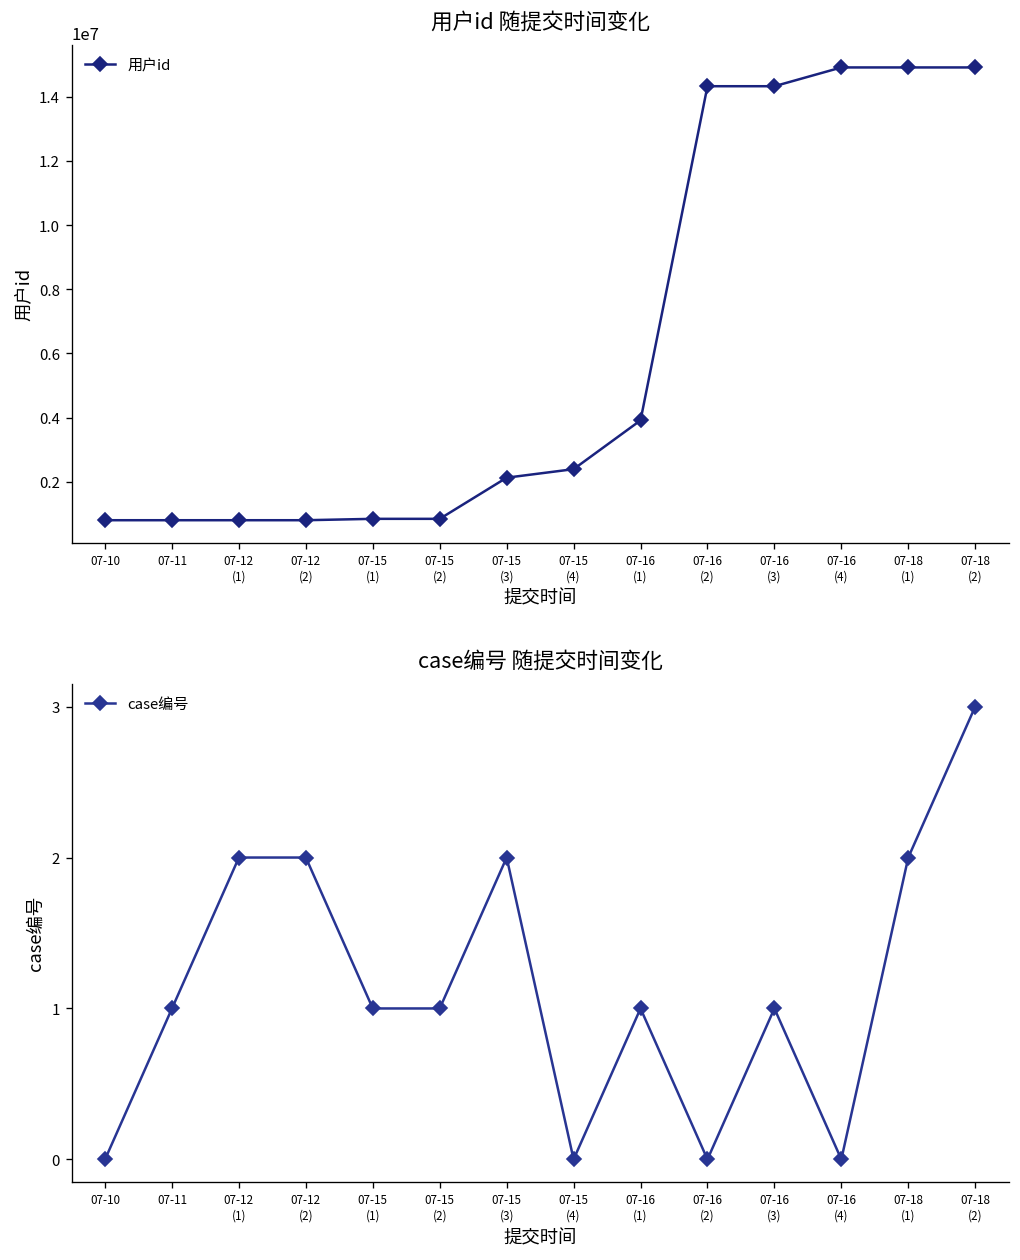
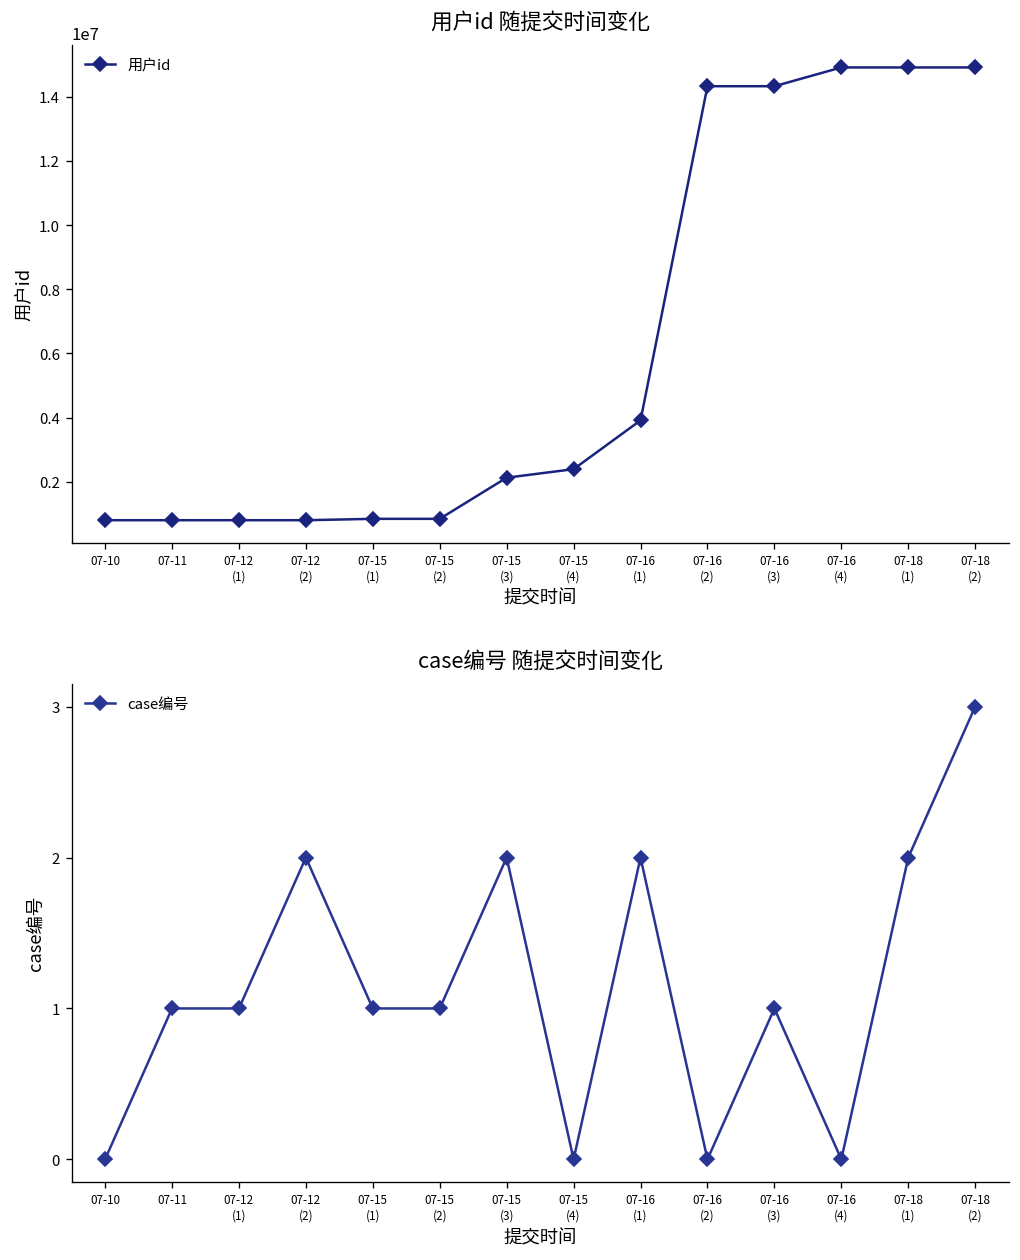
case编号 随提交时间变化, 07-12 (1): 2 -> 1
case编号 随提交时间变化, 07-16 (1): 1 -> 2
